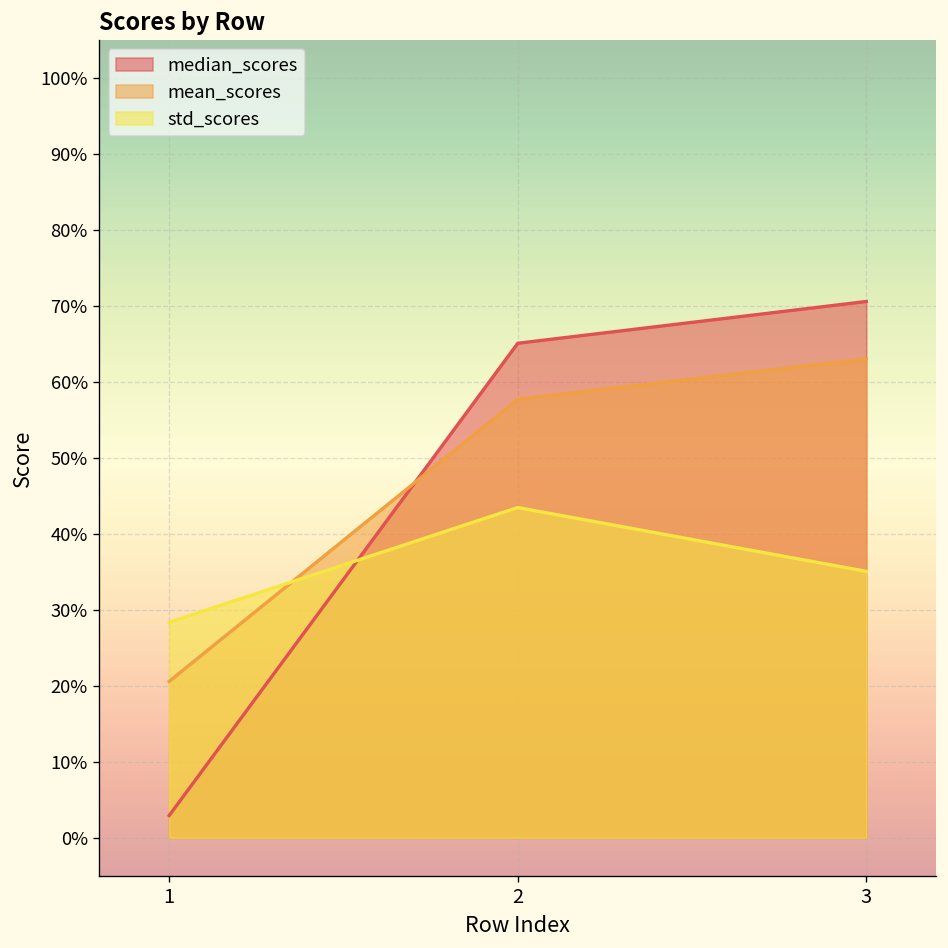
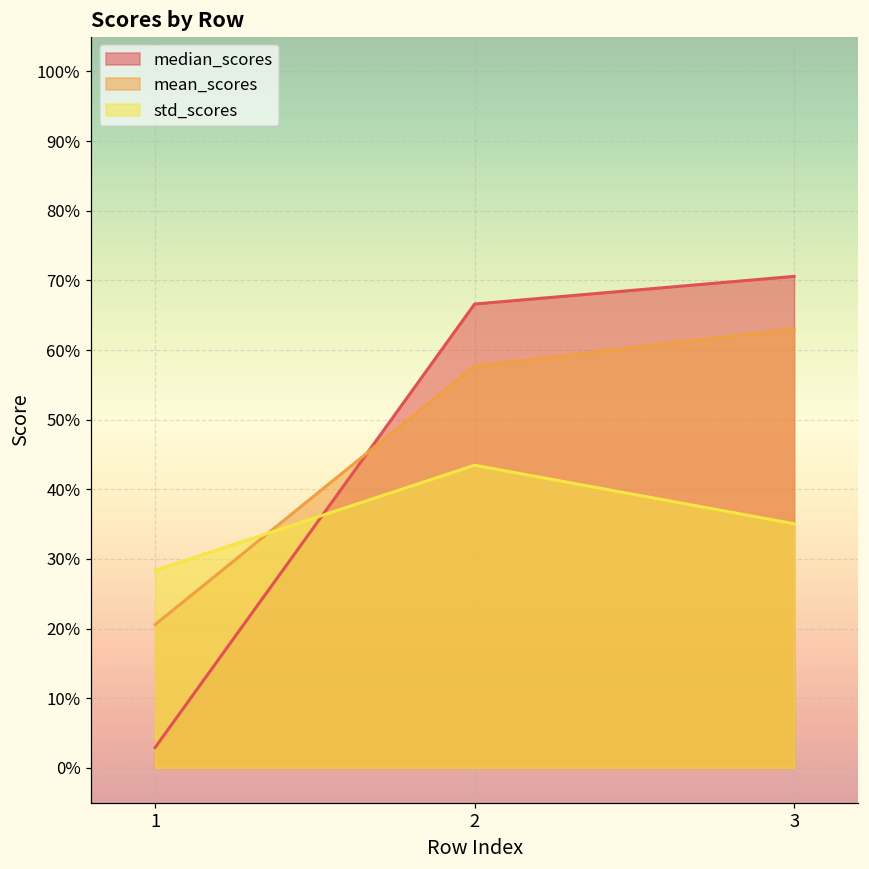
median_scores, 2: 65% -> 67%
